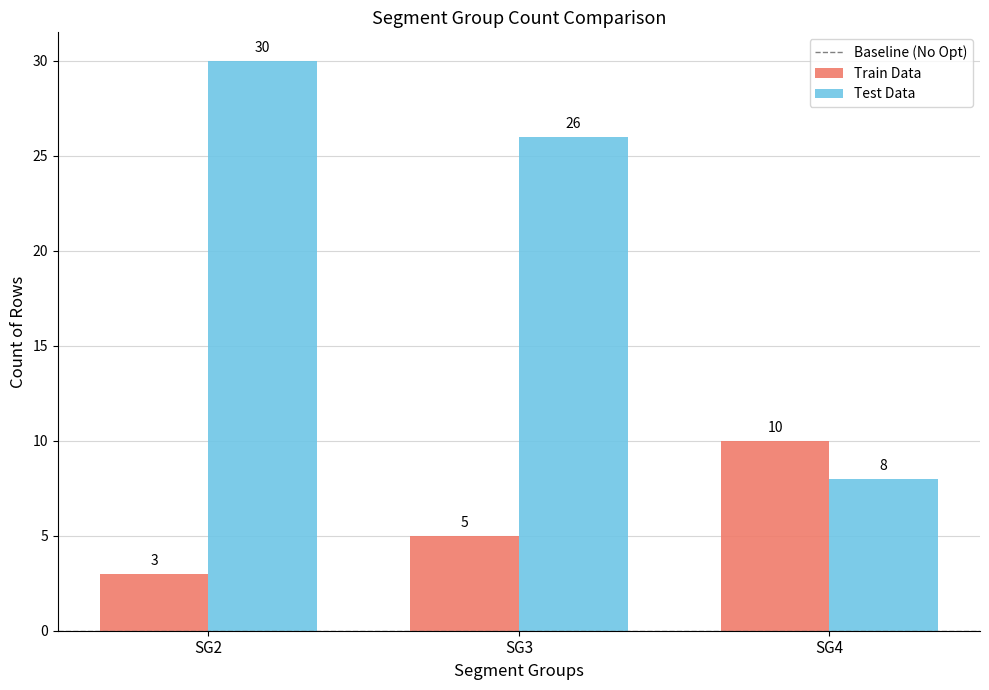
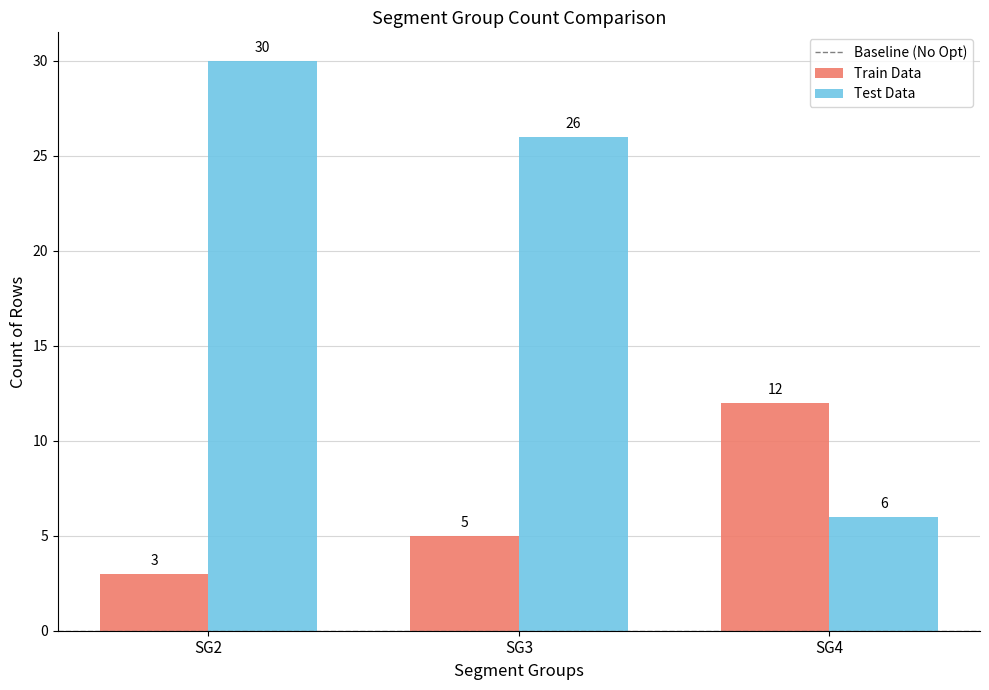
Train Data, SG4: 10 -> 12
Test Data, SG4: 8 -> 6
